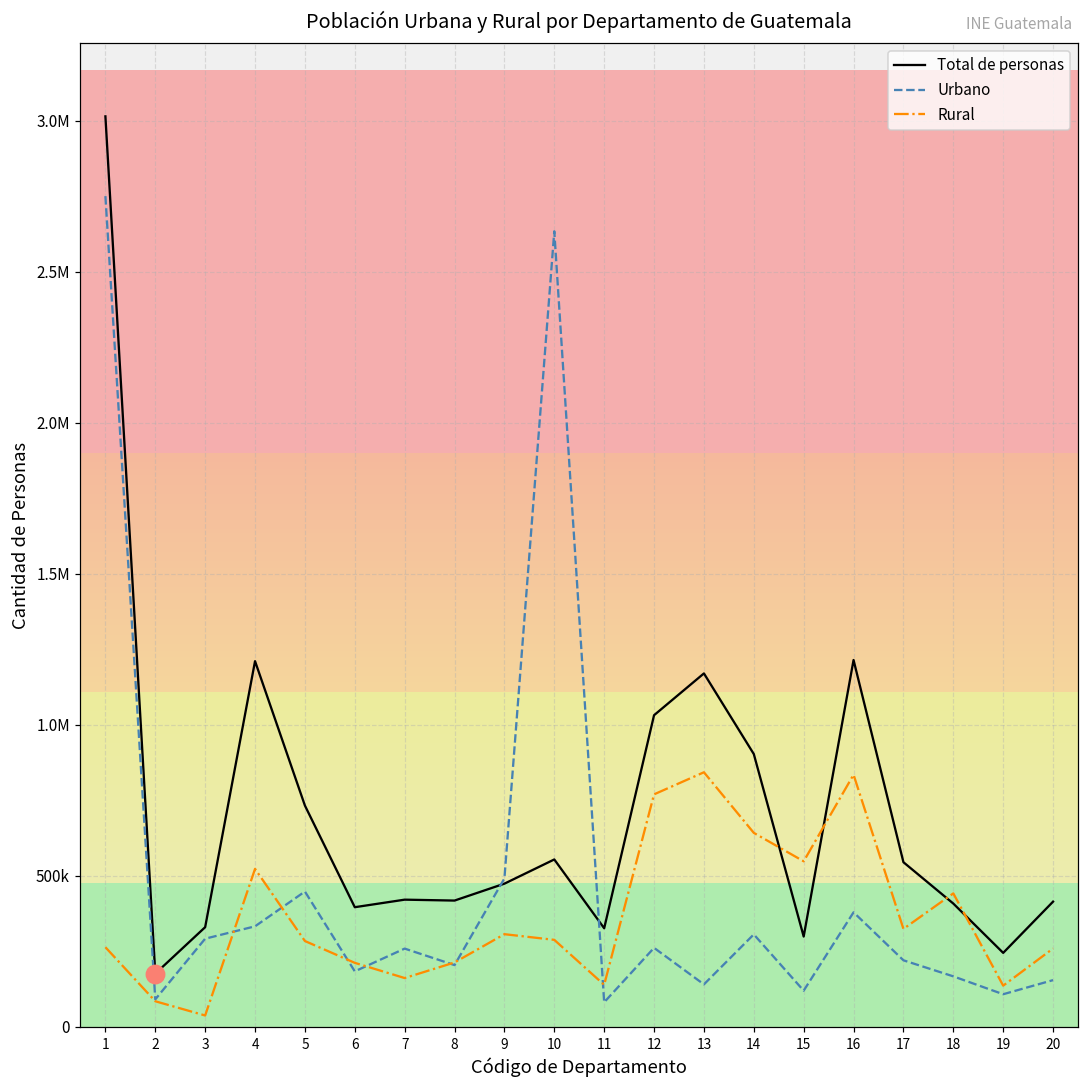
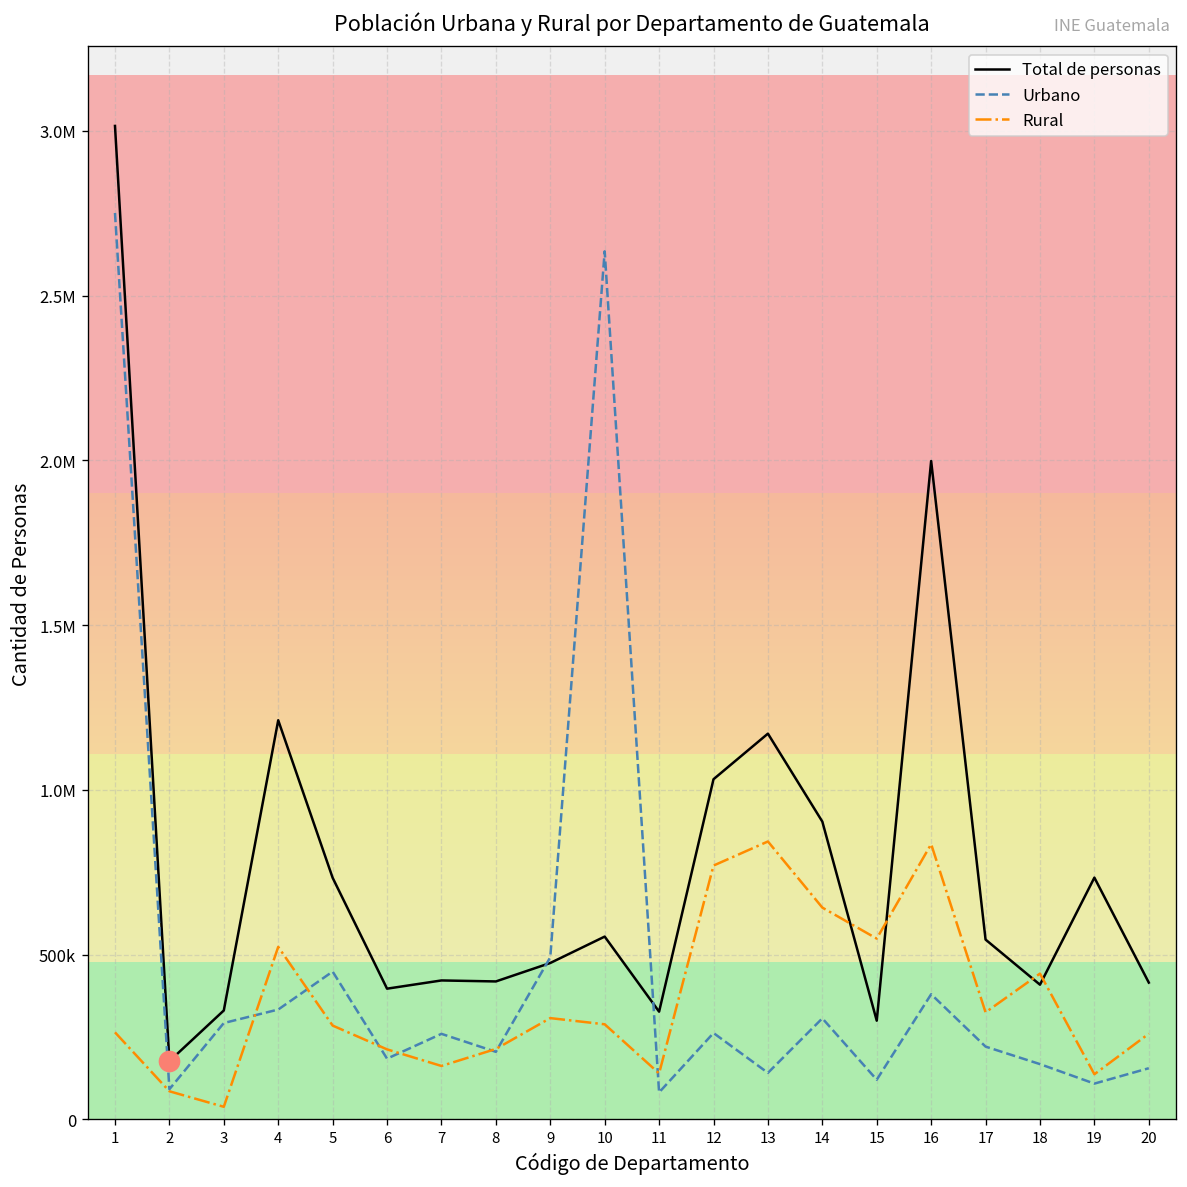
Total de personas, 16: 1220000 -> 2000000
Total de personas, 19: 250000 -> 730000
